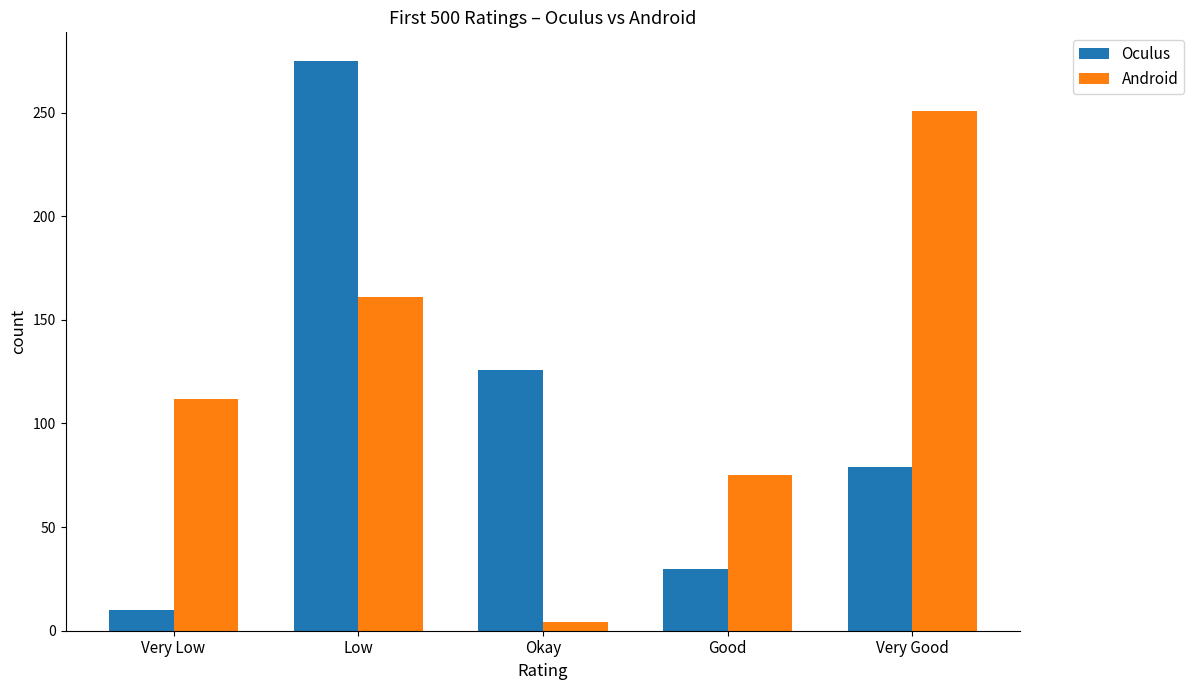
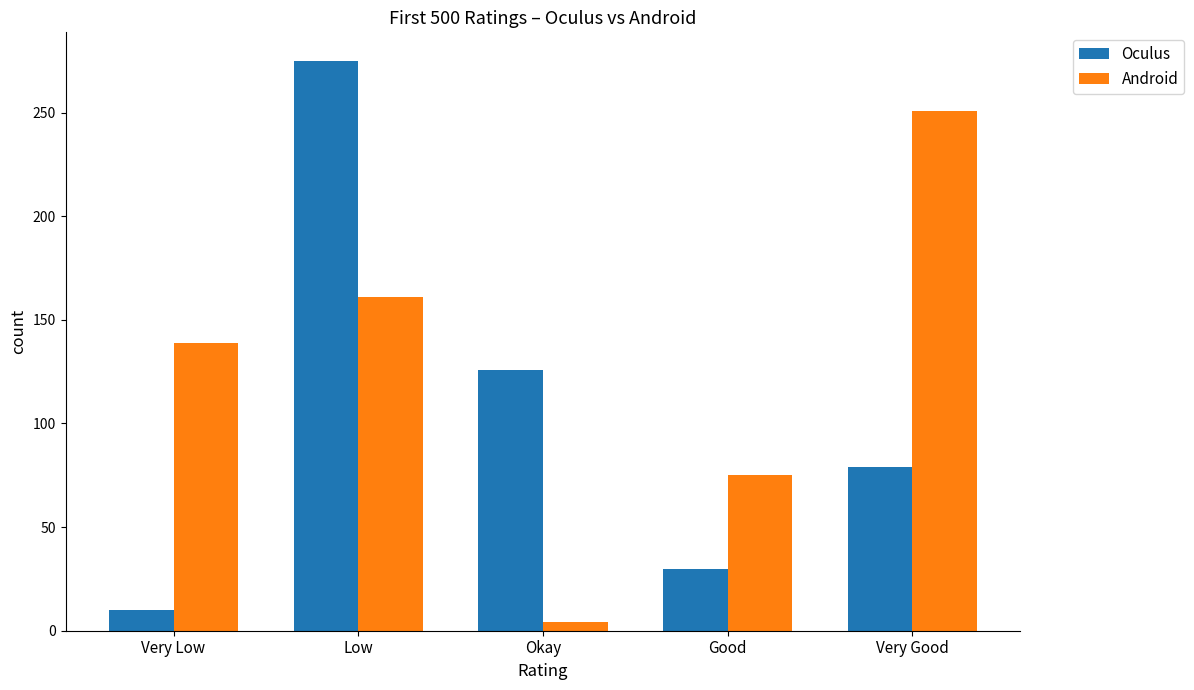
Android, Very Low: 112 -> 139
